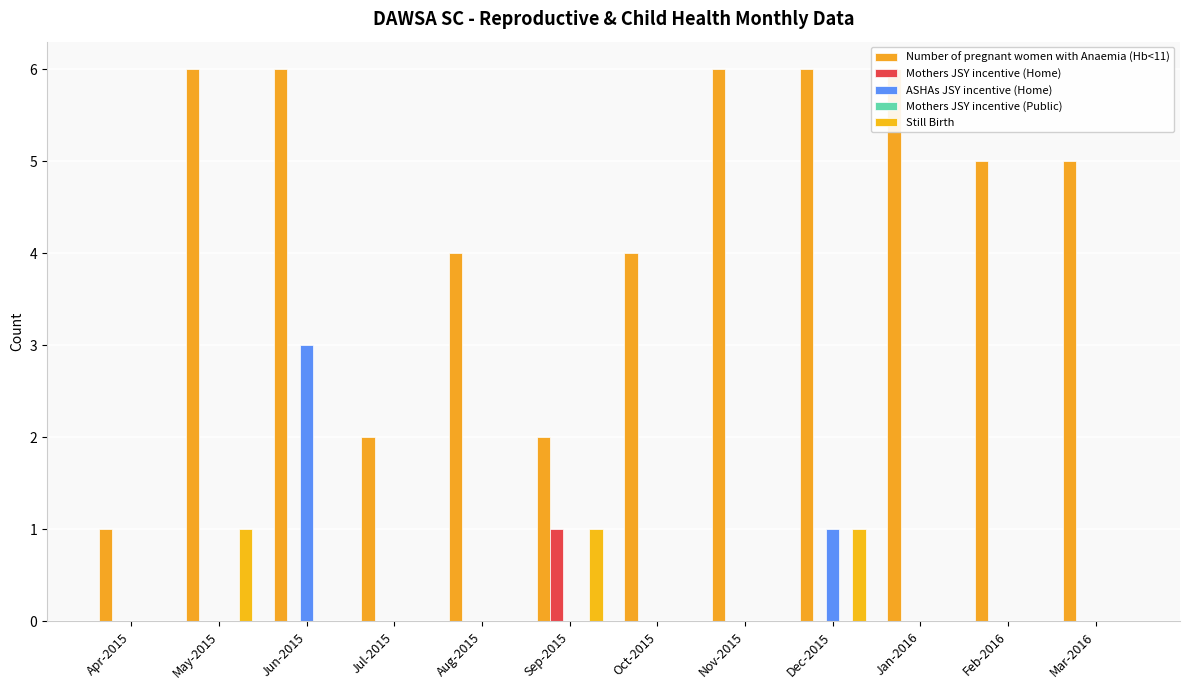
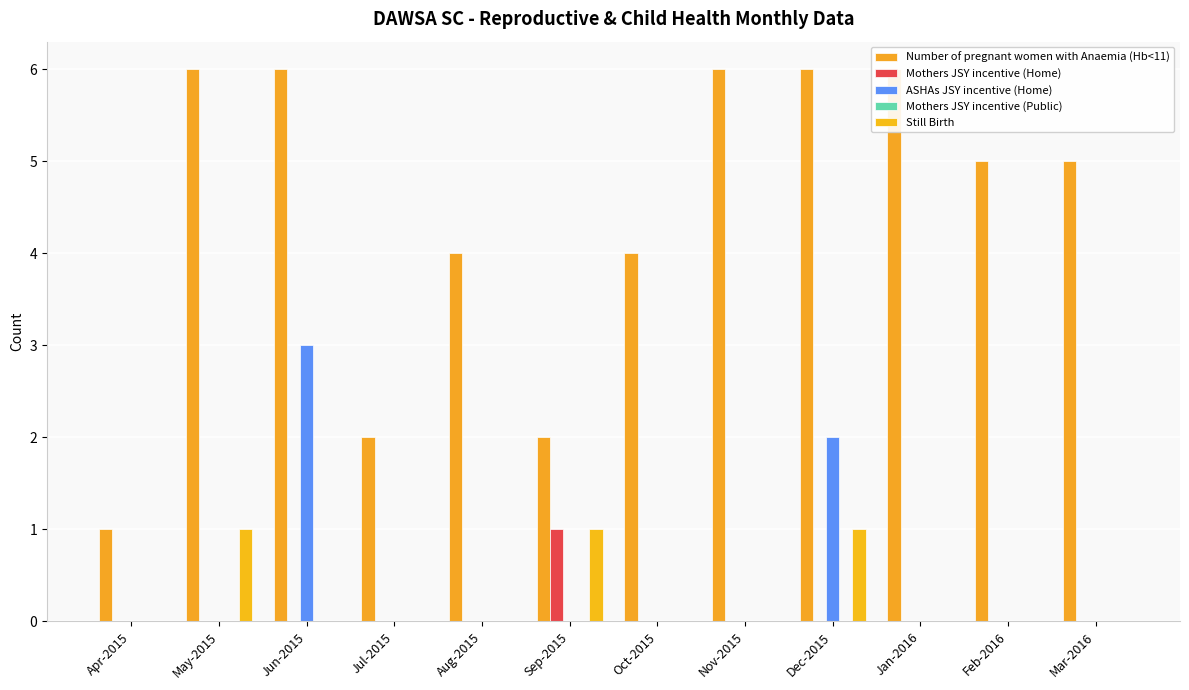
ASHAs JSY incentive (Home), Dec-2015: 1 -> 2
